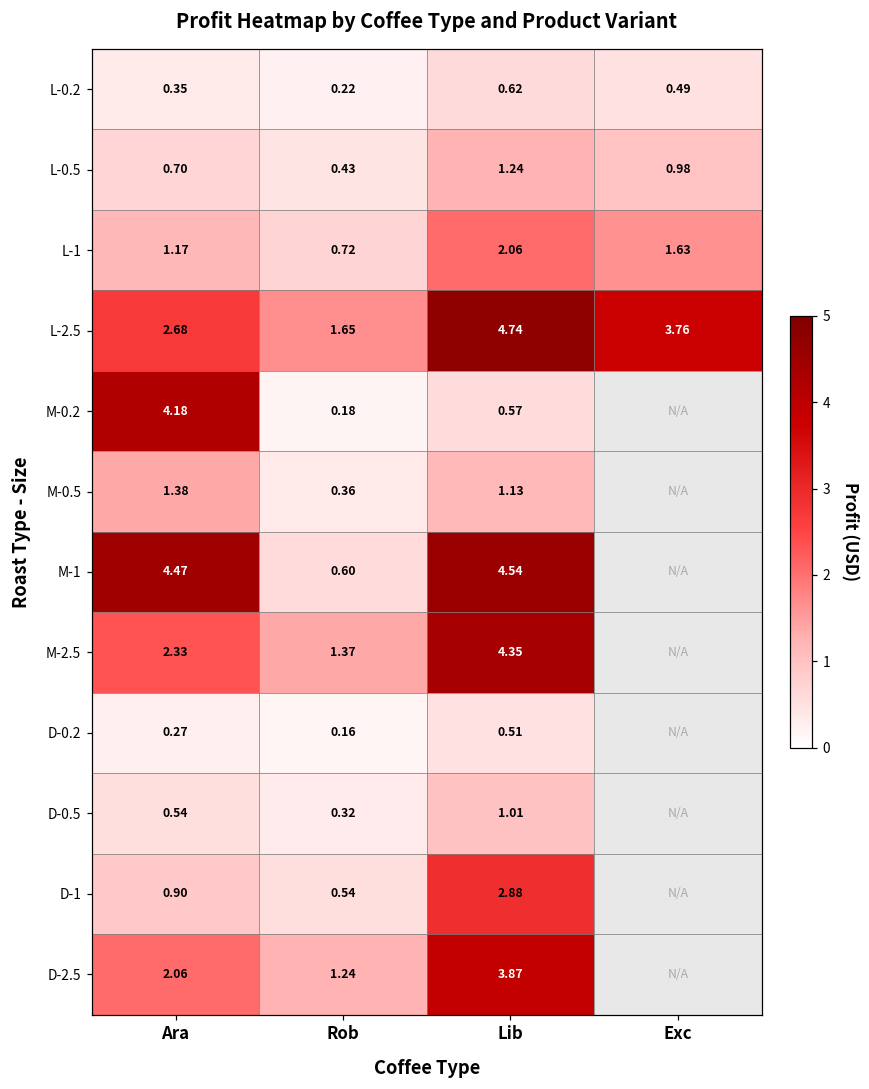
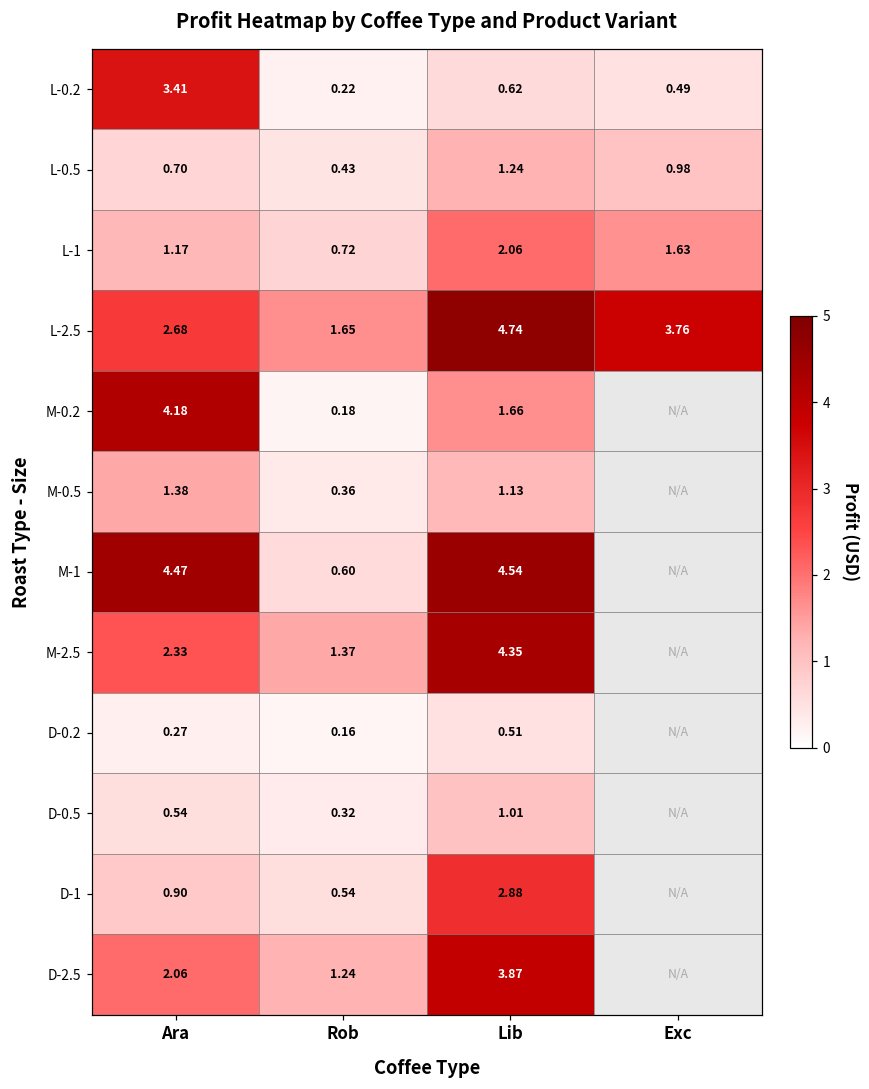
L-0.2, Ara: 0.35 -> 3.41
M-0.2, Lib: 0.57 -> 1.66
